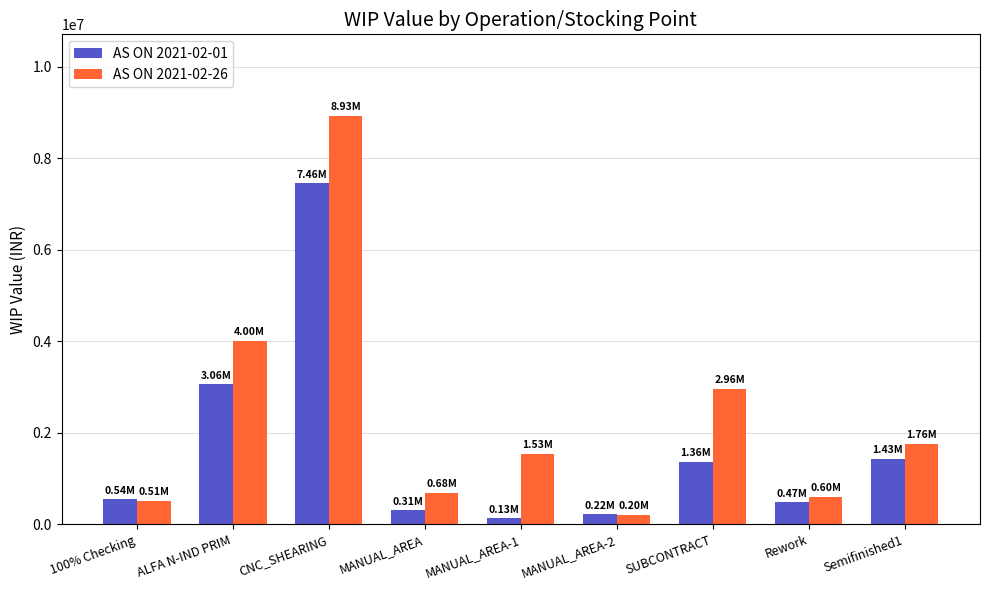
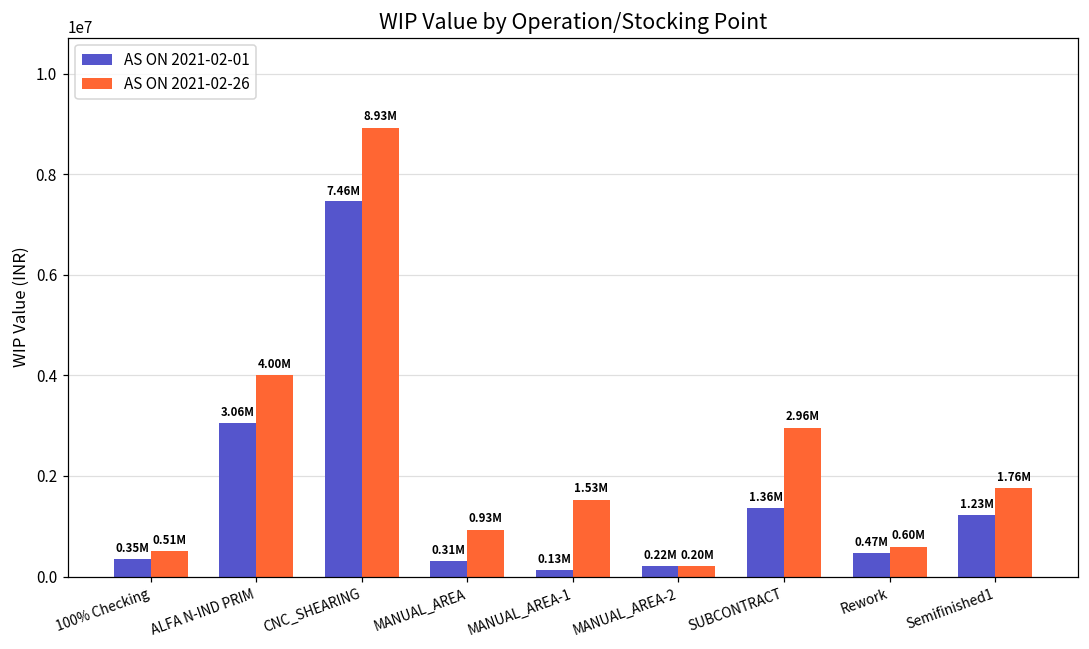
AS ON 2021-02-01, 100% Checking: 0.54M -> 0.35M
AS ON 2021-02-26, MANUAL_AREA: 0.68M -> 0.93M
AS ON 2021-02-01, Semifinished1: 1.43M -> 1.23M
